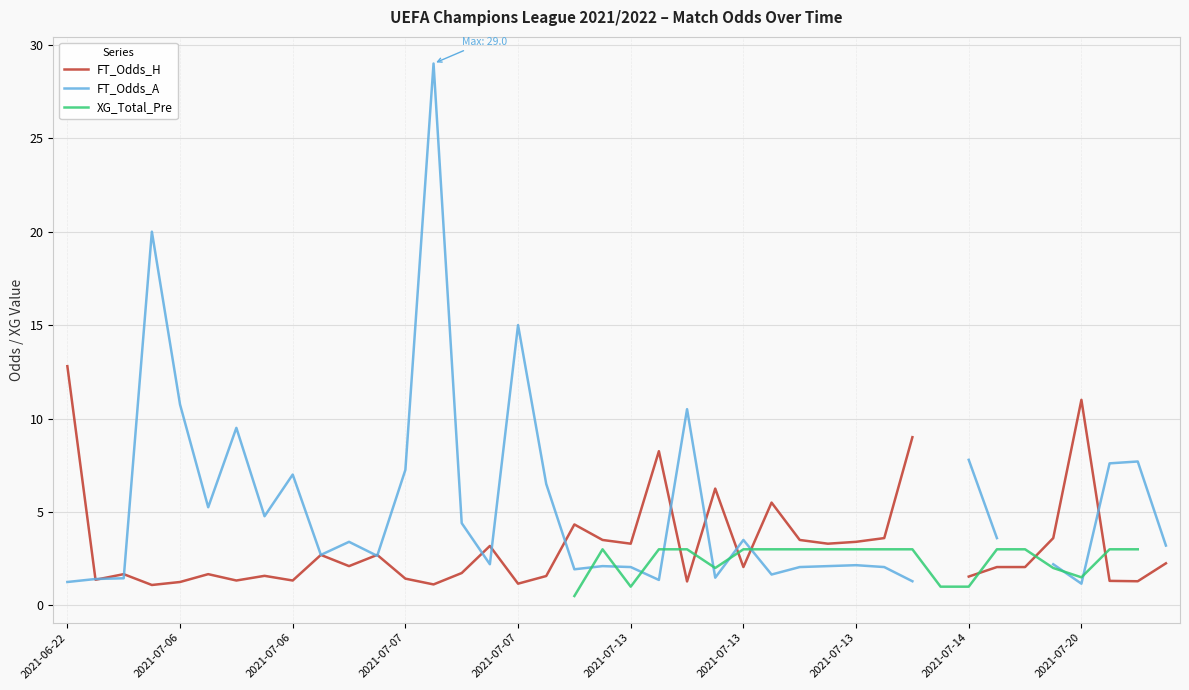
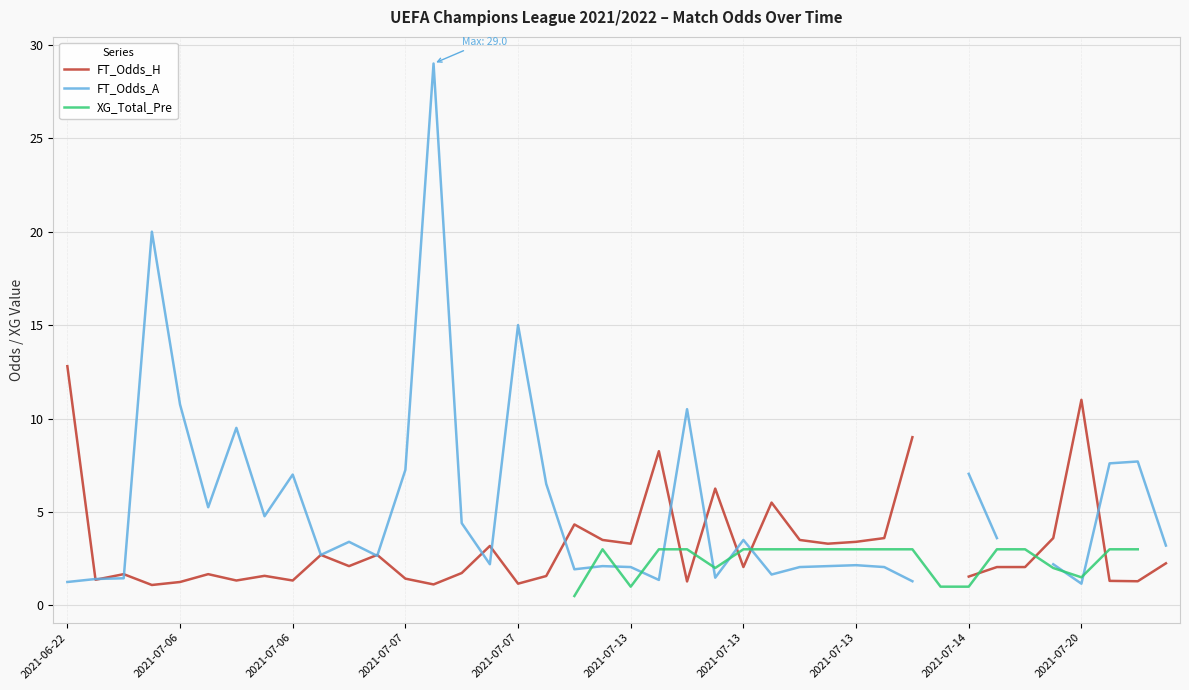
FT_Odds_A, 2021-07-14: 7.8 -> 7.0
